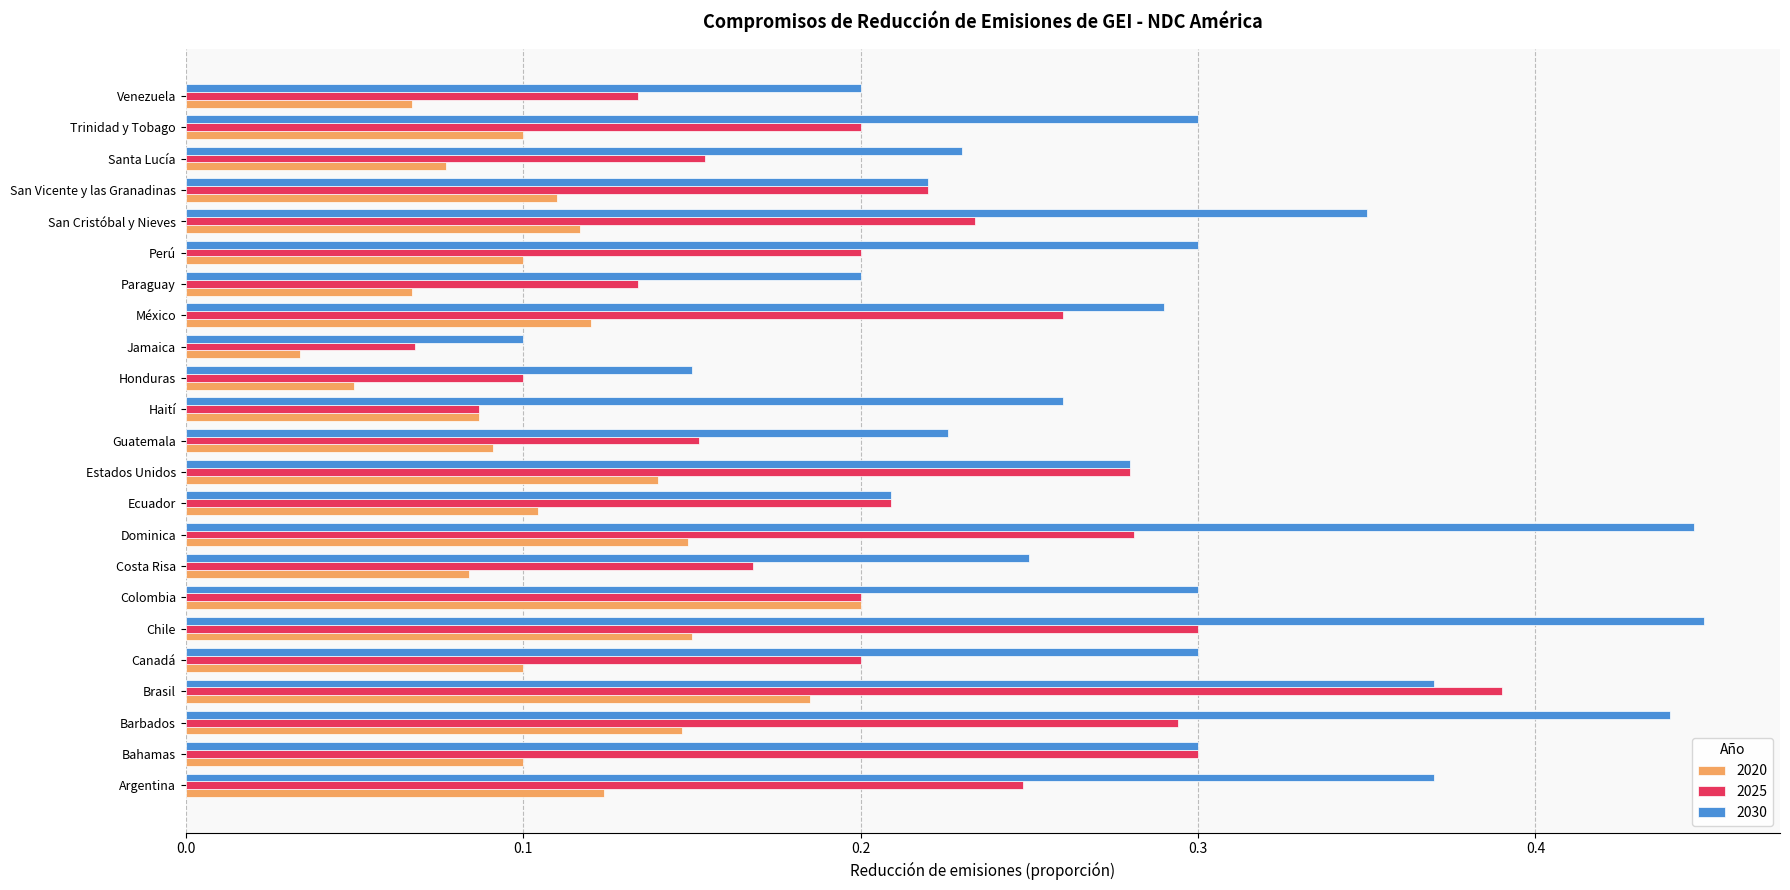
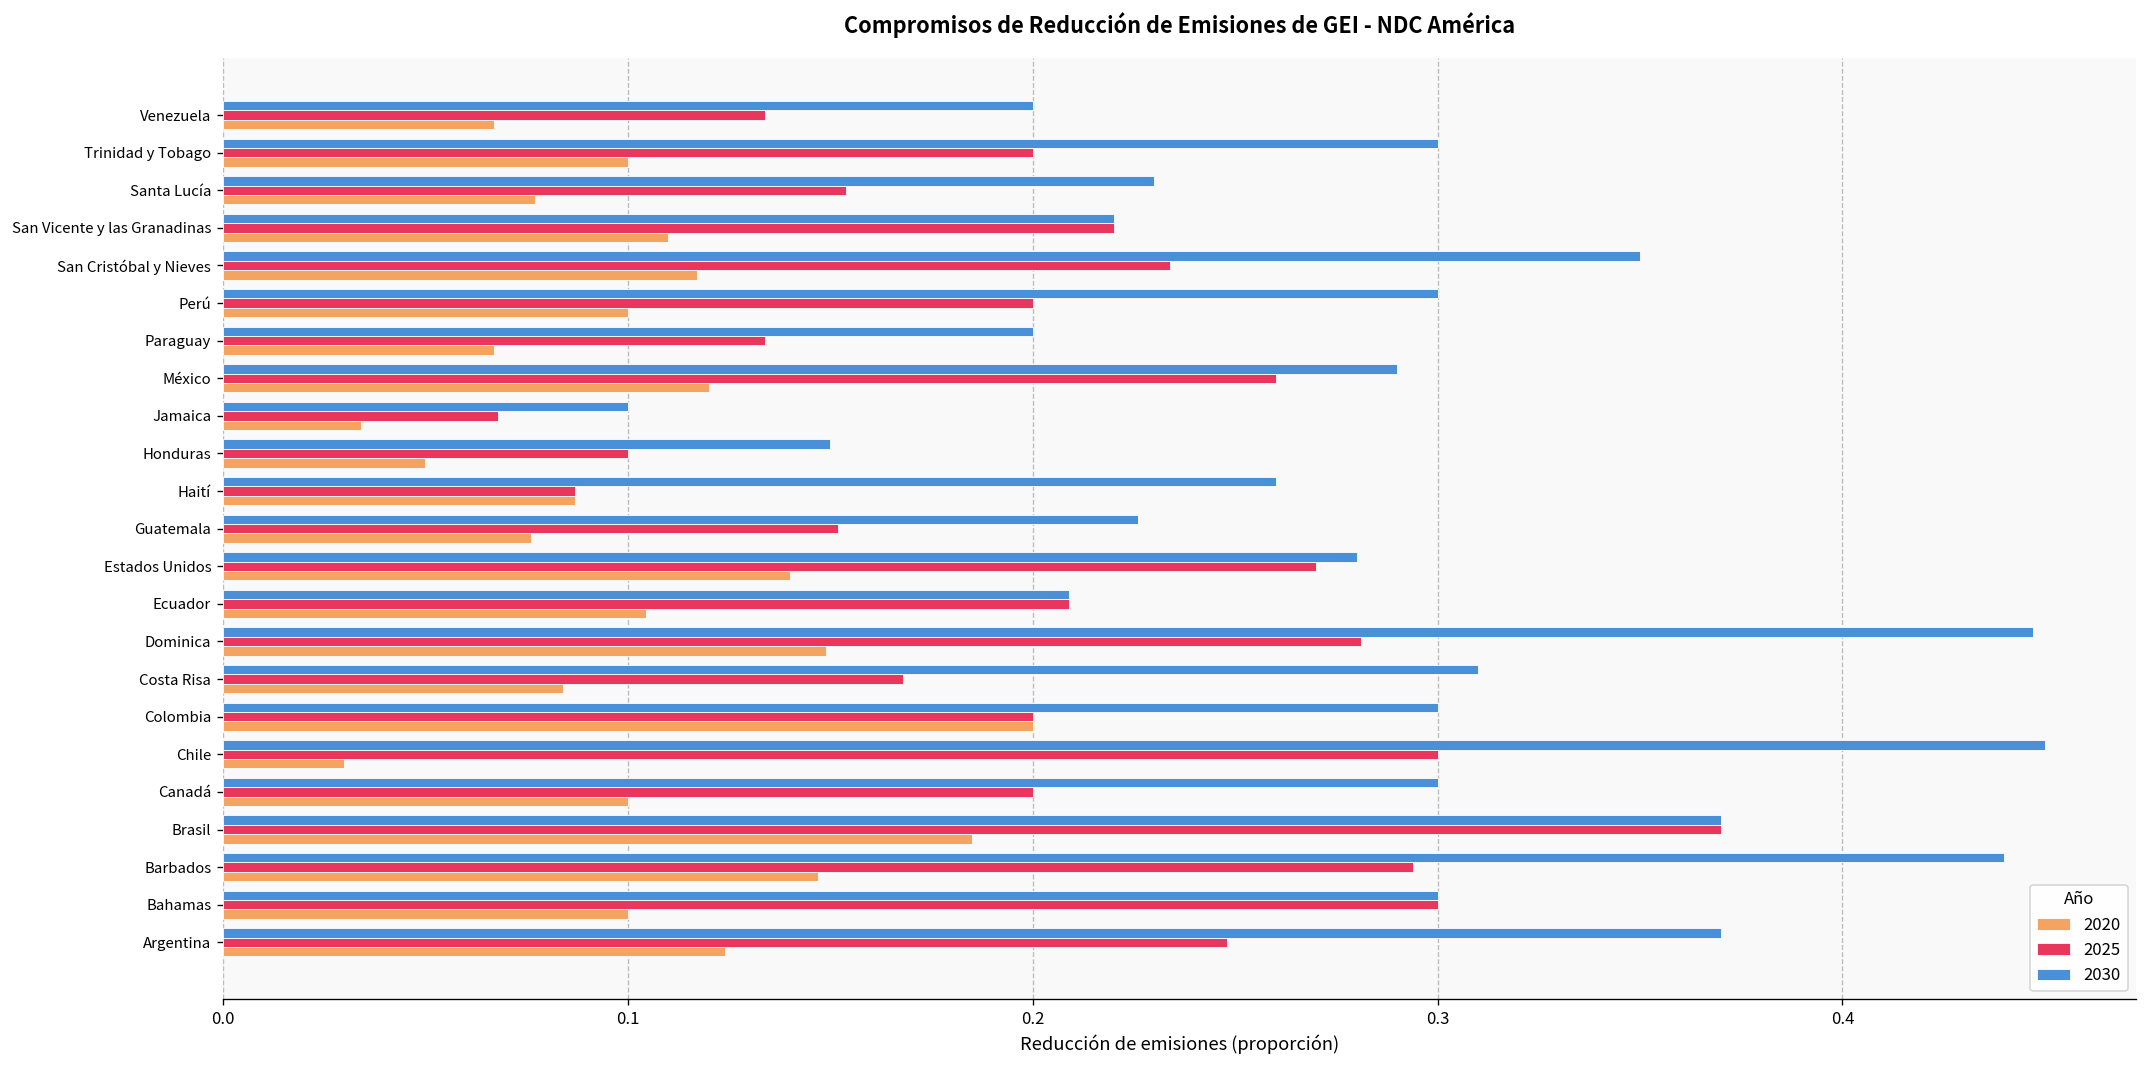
2020, Guatemala: 0.091 -> 0.076
2025, Estados Unidos: 0.28 -> 0.27
2030, Costa Risa: 0.25 -> 0.31
2020, Chile: 0.15 -> 0.03
2025, Brasil: 0.39 -> 0.37
